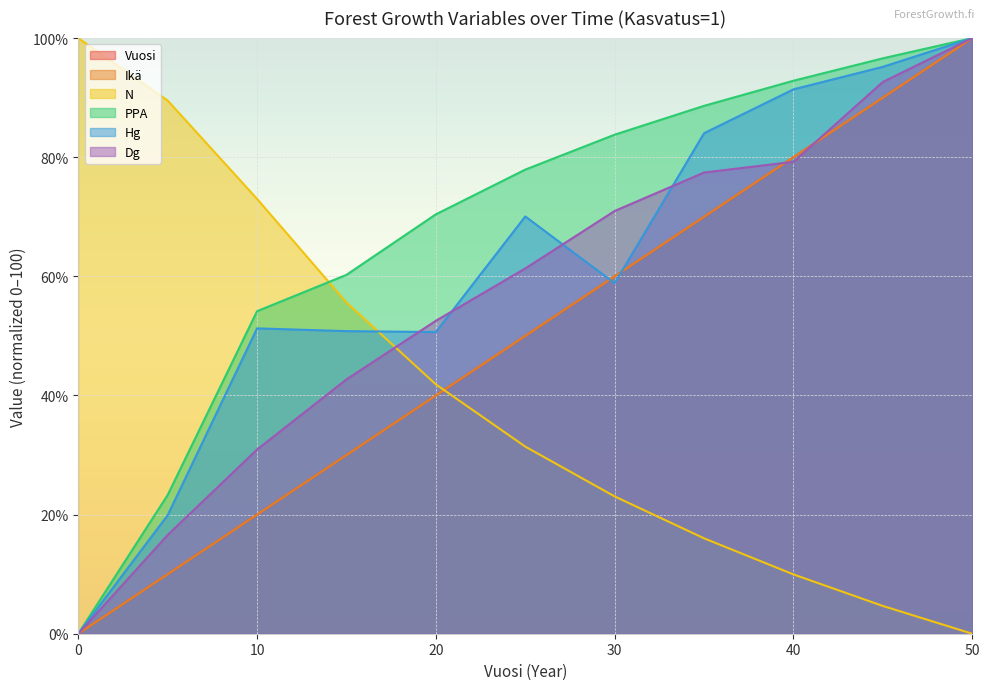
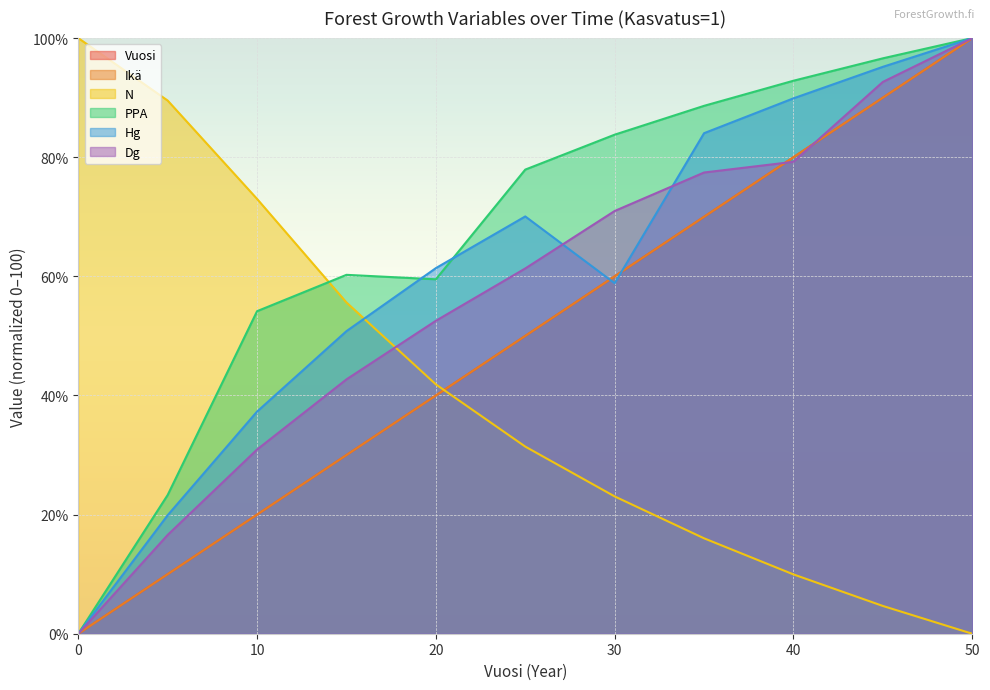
Hg, 10: 51% -> 37%
PPA, 20: 70% -> 60%
Hg, 20: 51% -> 61%
Hg, 40: 91% -> 90%
